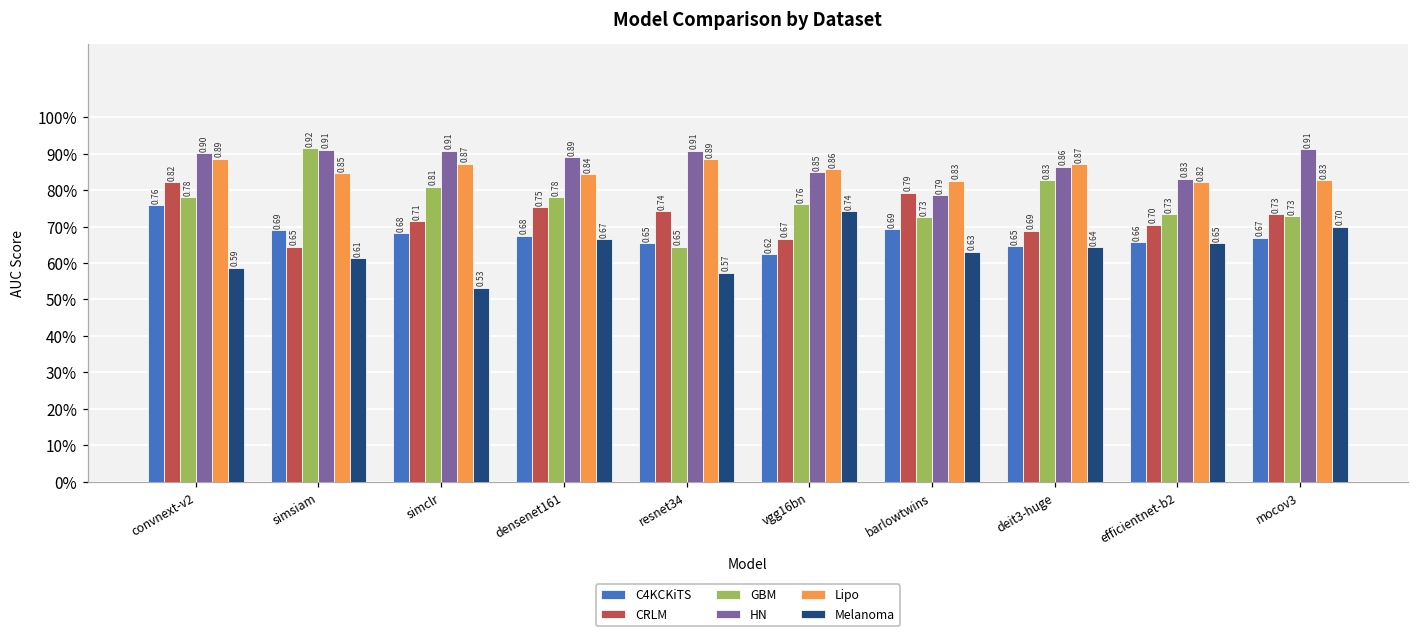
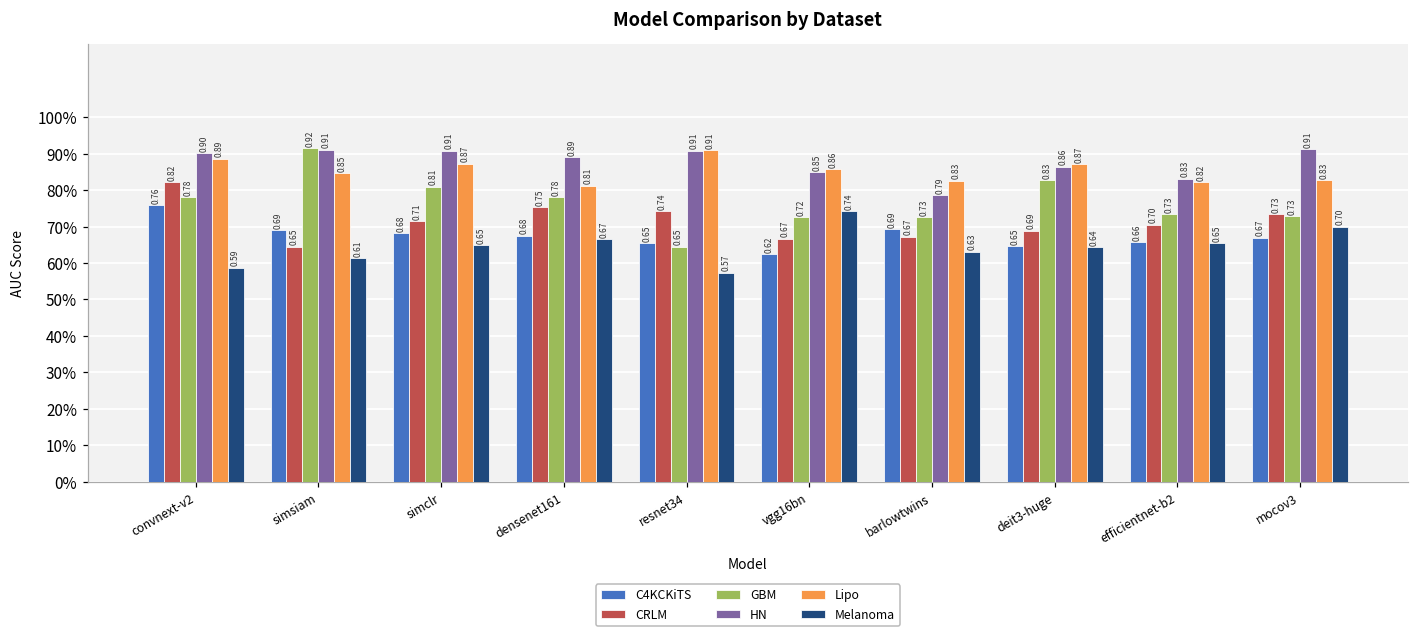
Melanoma, simclr: 0.53 -> 0.65
Lipo, densenet161: 0.84 -> 0.81
Lipo, resnet34: 0.89 -> 0.91
GBM, vgg16bn: 0.76 -> 0.72
CRLM, barlowtwins: 0.79 -> 0.67
